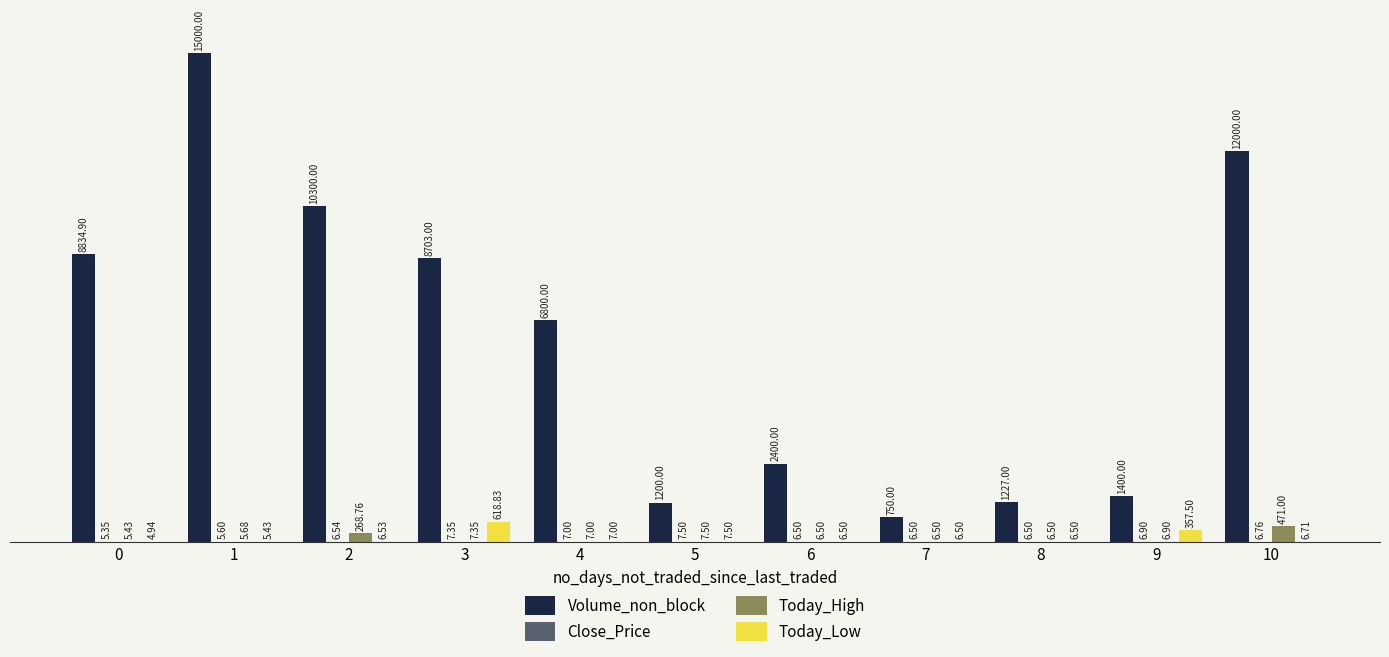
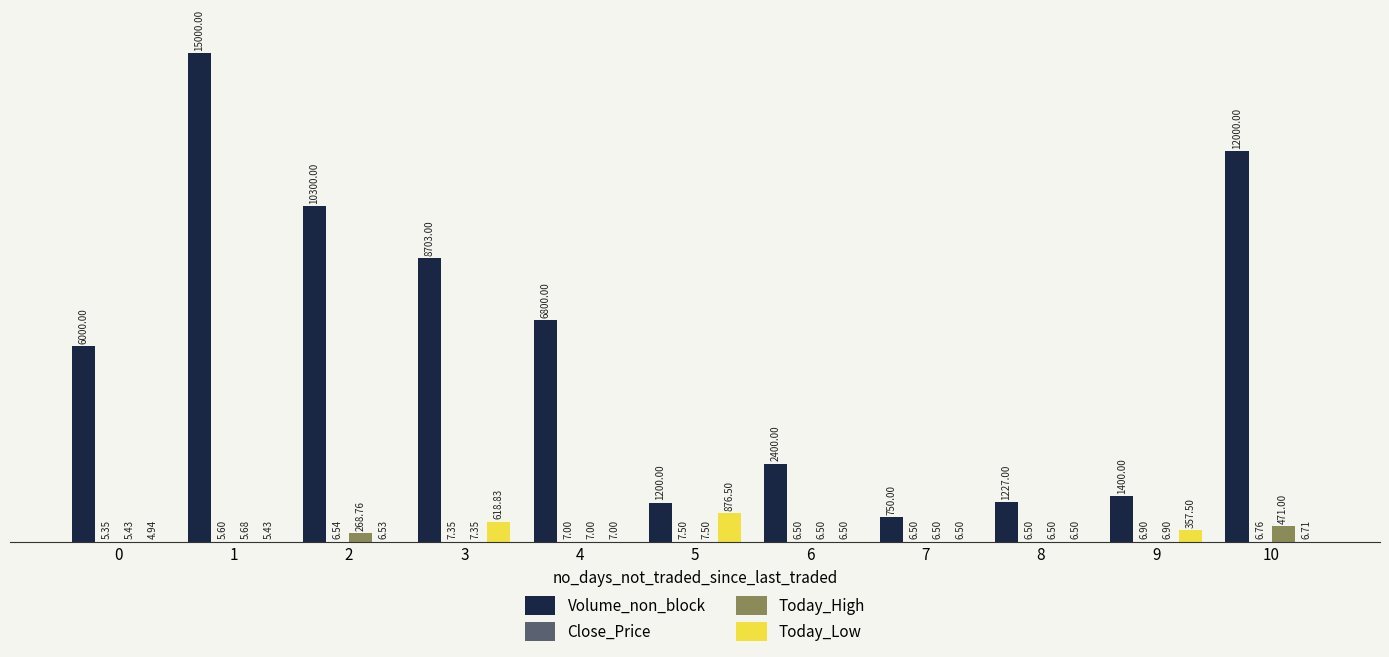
Volume_non_block, 0: 8834.90 -> 6000.00
Today_Low, 5: 7.50 -> 876.50
